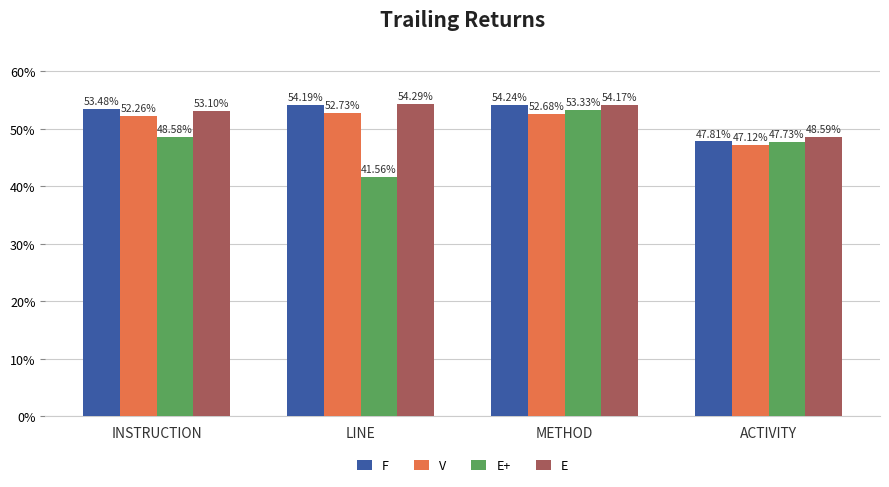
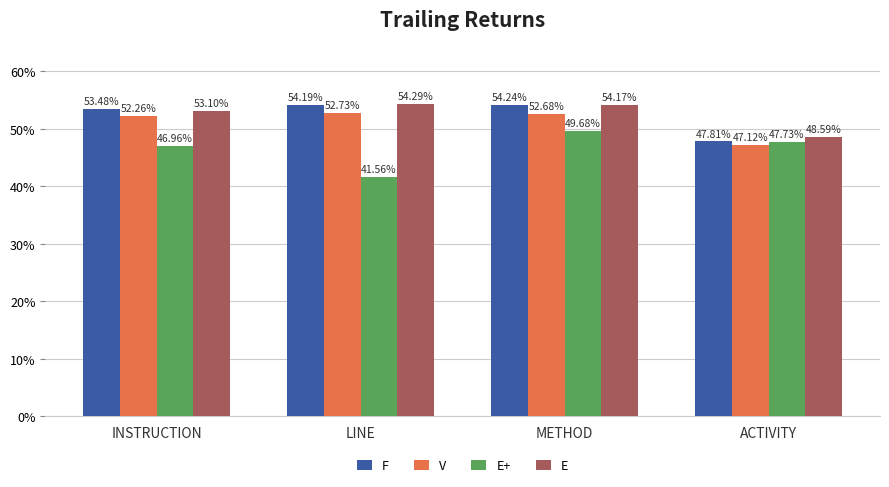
E+, INSTRUCTION: 48.58% -> 46.96%
E+, METHOD: 53.33% -> 49.68%
